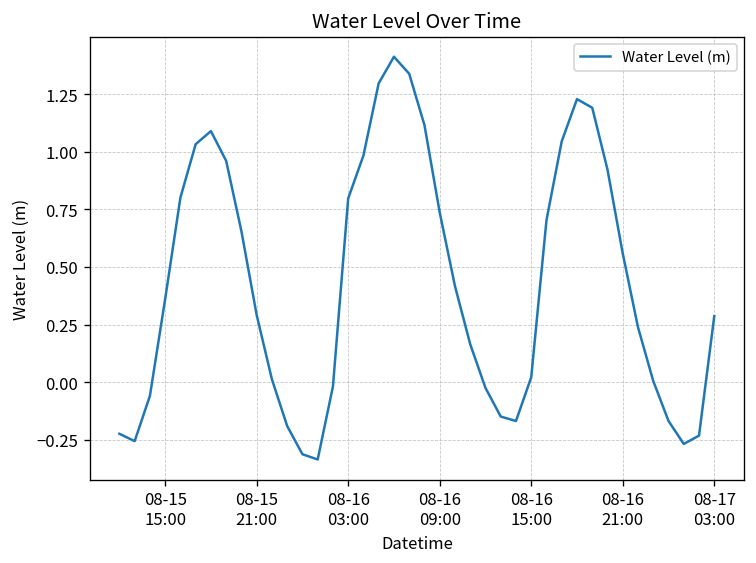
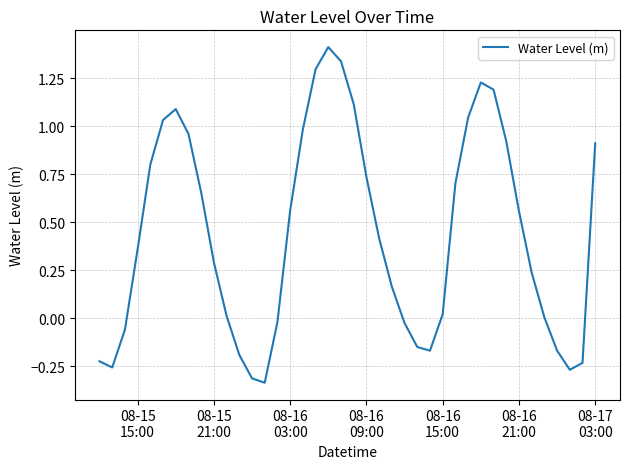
08-16 03:00: 0.80 -> 0.56
08-17 03:00: 0.29 -> 0.91
